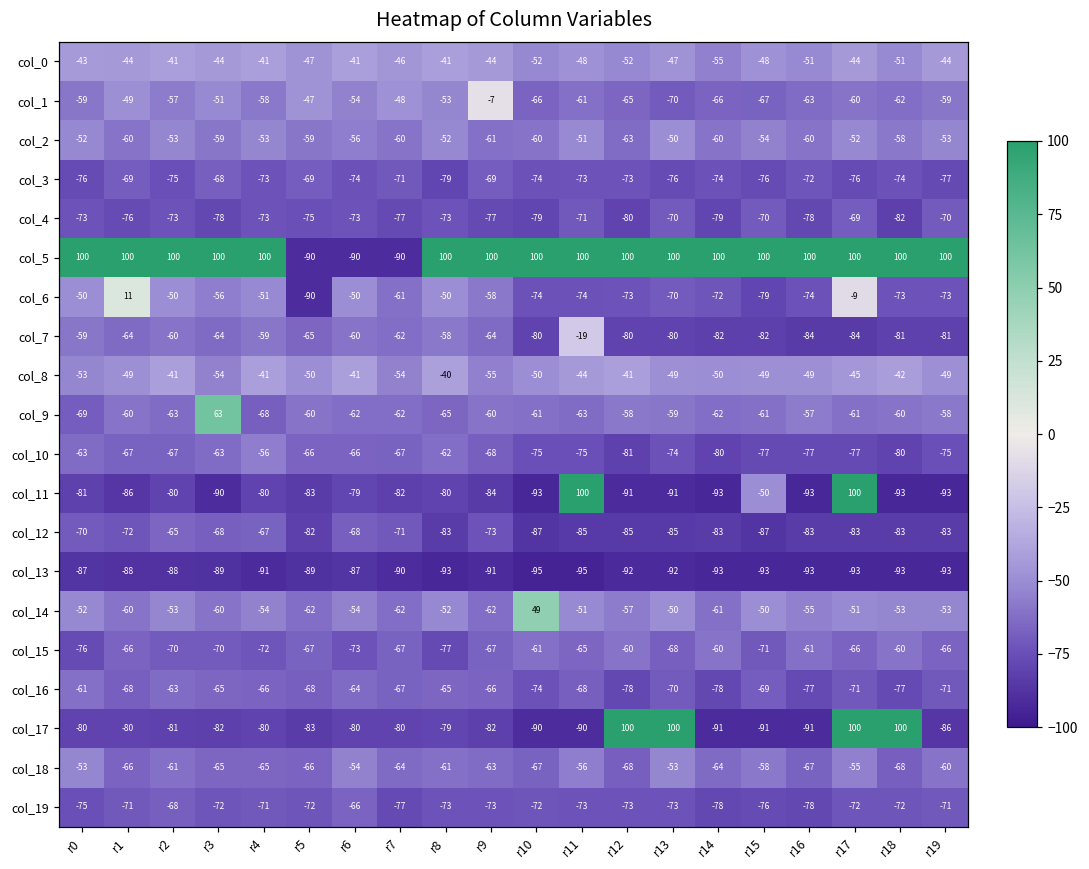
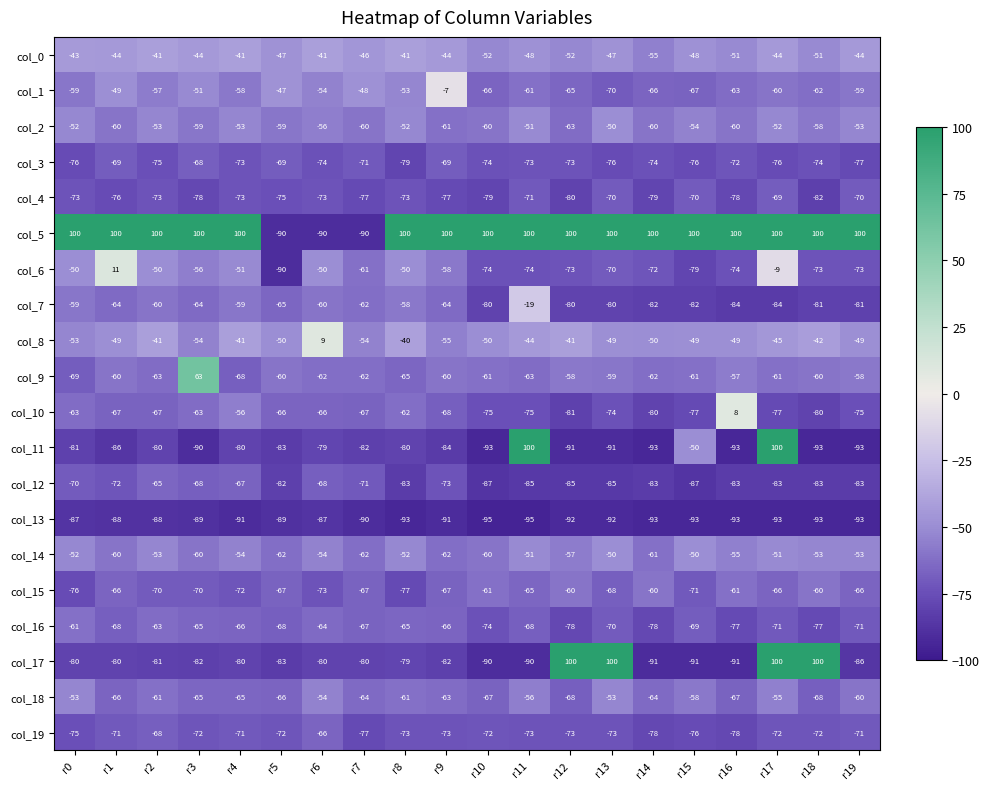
col_8, r6: -41 -> 9
col_10, r16: -77 -> 8
col_14, r10: 49 -> -60
